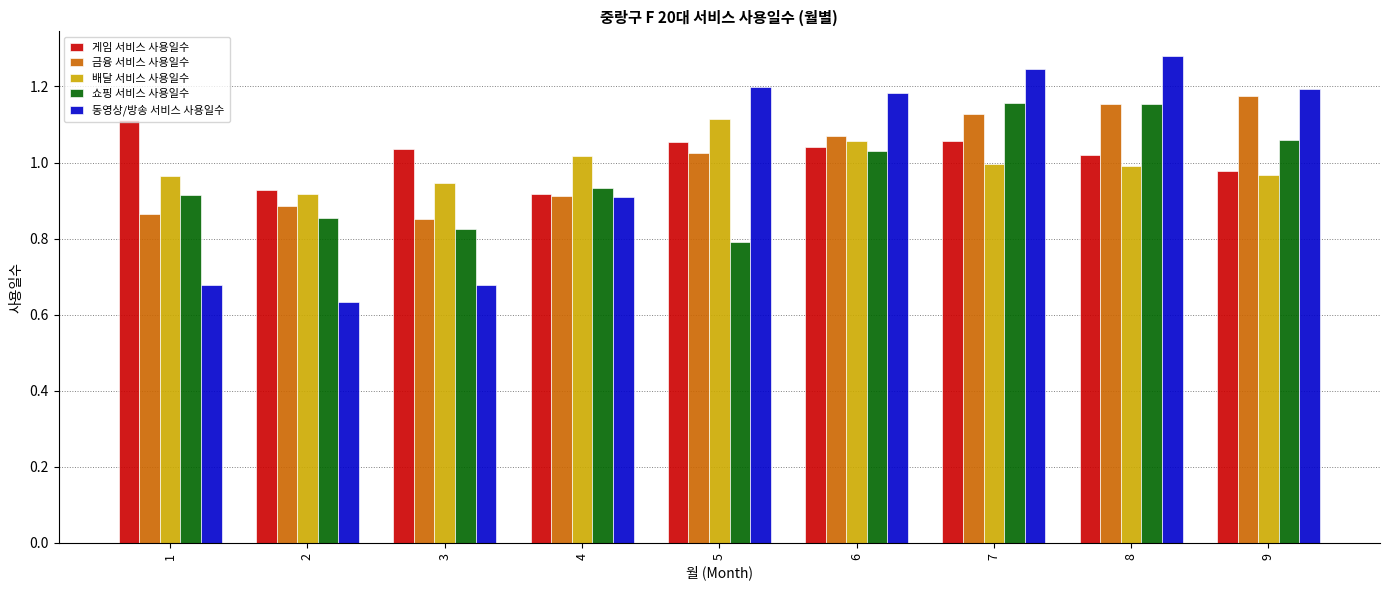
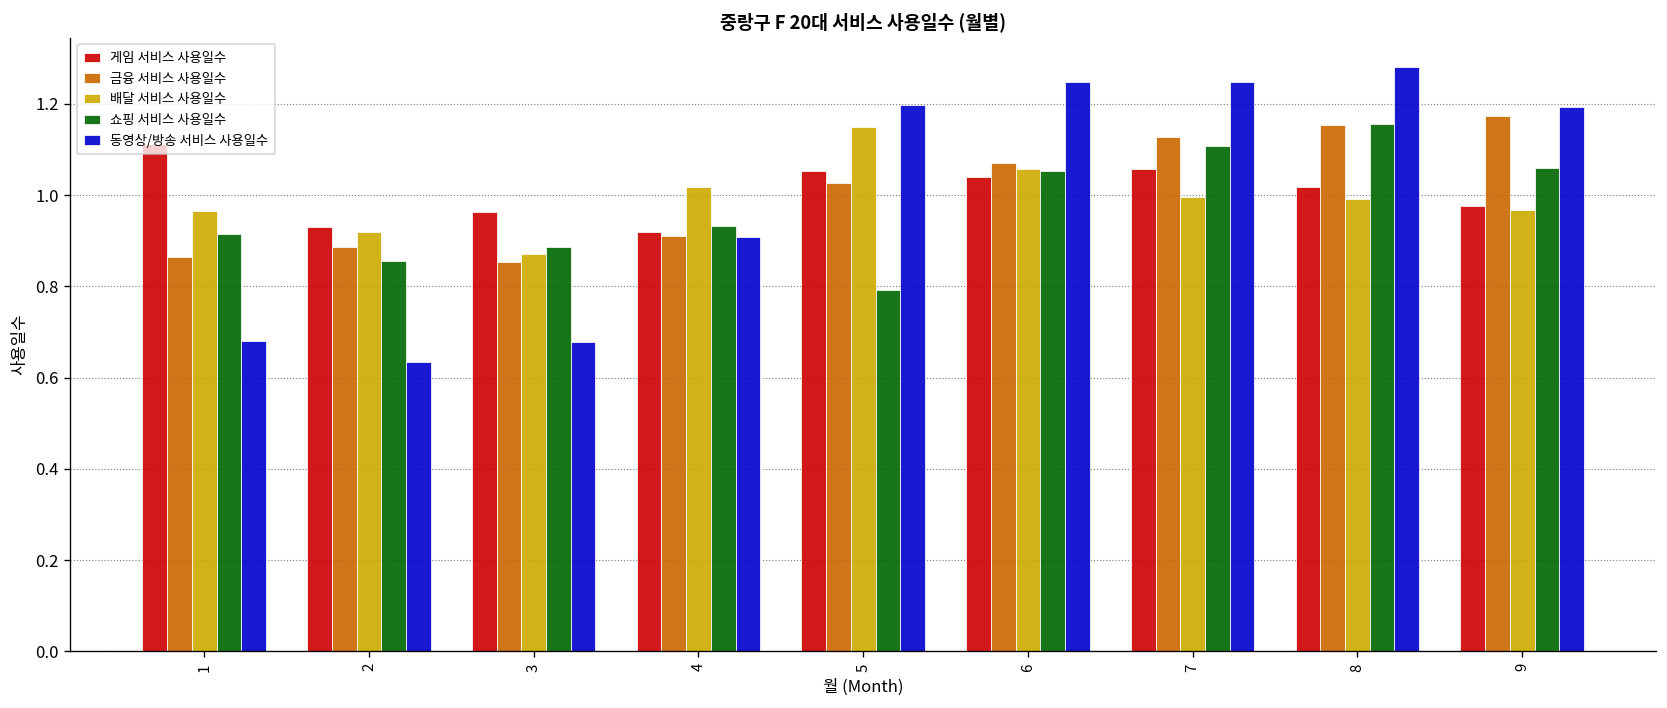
게임 서비스 사용일수, 3: 1.04 -> 0.96
배달 서비스 사용일수, 3: 0.95 -> 0.87
쇼핑 서비스 사용일수, 3: 0.83 -> 0.89
배달 서비스 사용일수, 5: 1.12 -> 1.15
쇼핑 서비스 사용일수, 6: 1.03 -> 1.05
동영상/방송 서비스 사용일수, 6: 1.18 -> 1.25
쇼핑 서비스 사용일수, 7: 1.16 -> 1.11
